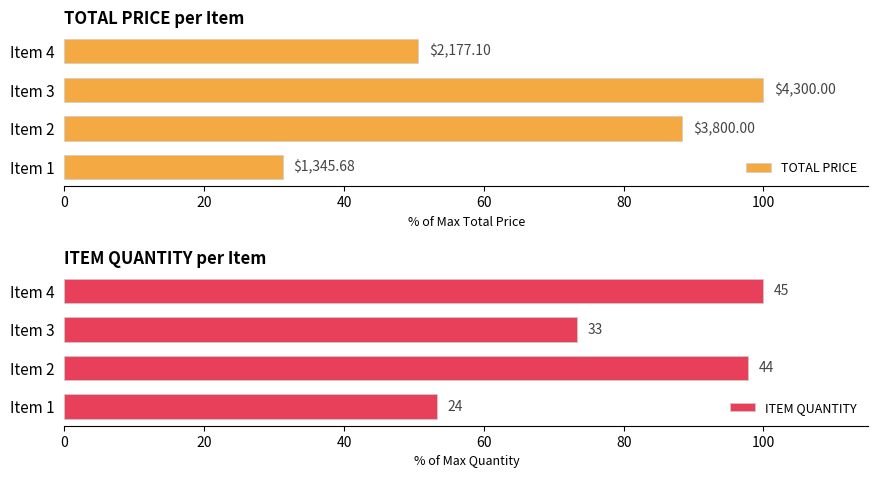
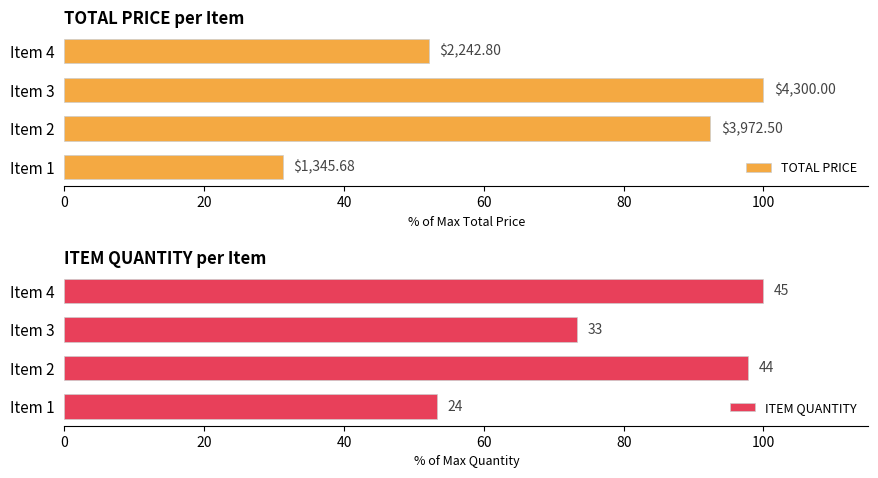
TOTAL PRICE per Item, Item 4: $2,177.10 -> $2,242.80
TOTAL PRICE per Item, Item 2: $3,800.00 -> $3,972.50
